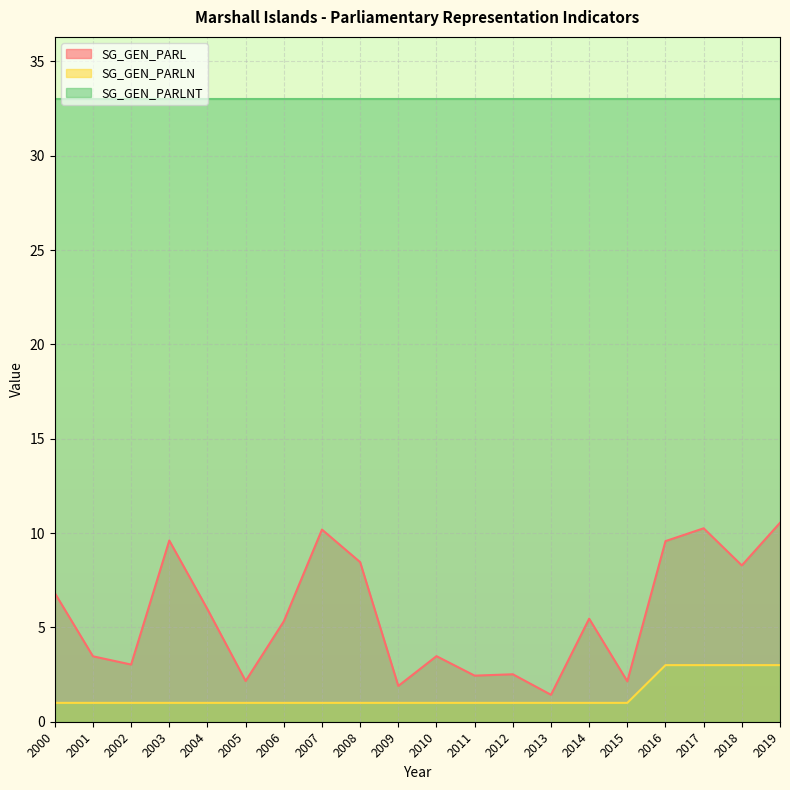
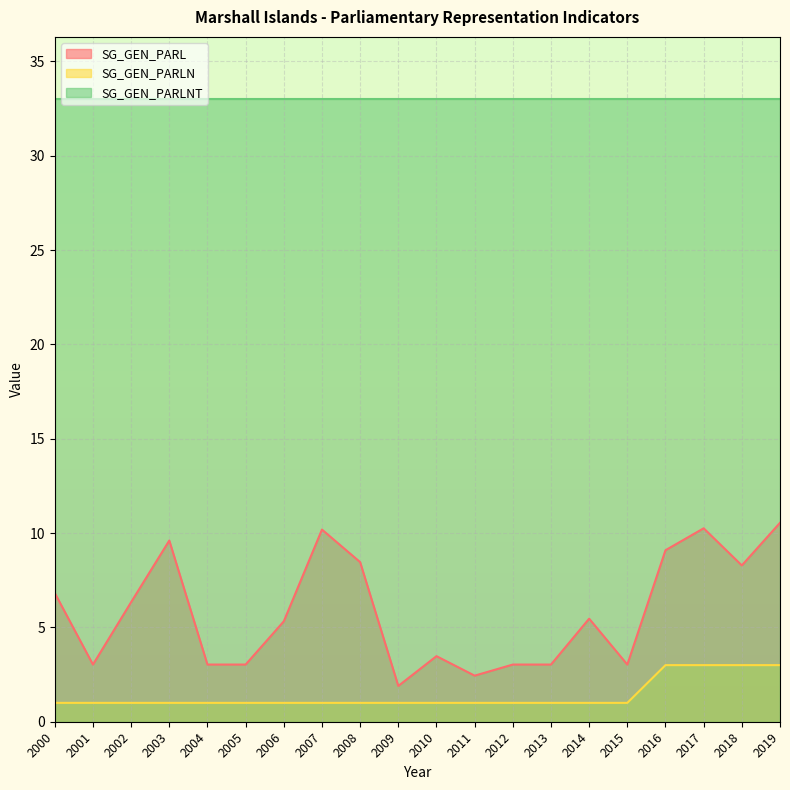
SG_GEN_PARL, 2001: 3.5 -> 3.0
SG_GEN_PARL, 2002: 3.0 -> 6.3
SG_GEN_PARL, 2004: 6.0 -> 3.0
SG_GEN_PARL, 2005: 2.2 -> 3.0
SG_GEN_PARL, 2012: 2.5 -> 3.0
SG_GEN_PARL, 2013: 1.4 -> 3.0
SG_GEN_PARL, 2015: 2.1 -> 3.0
SG_GEN_PARL, 2016: 9.6 -> 9.1
